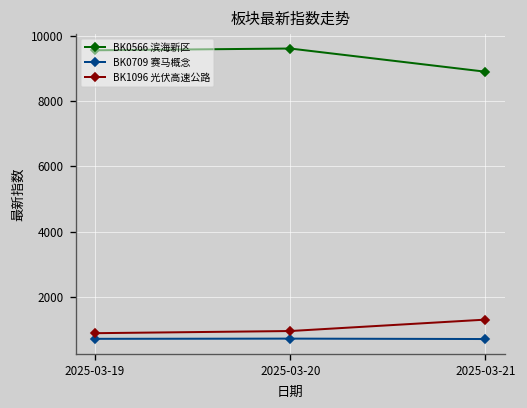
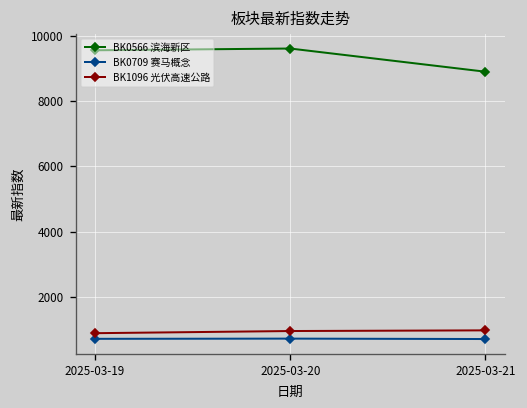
BK1096 光伏高速公路, 2025-03-21: 1300 -> 1000
